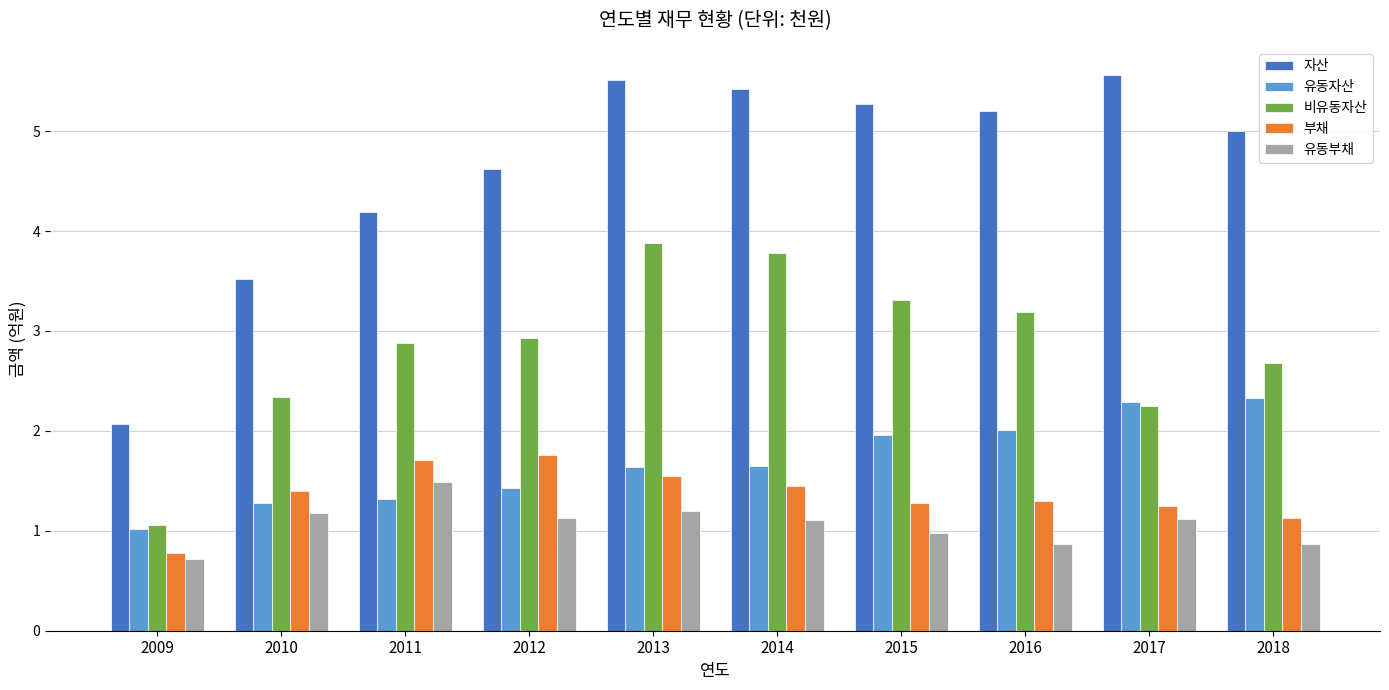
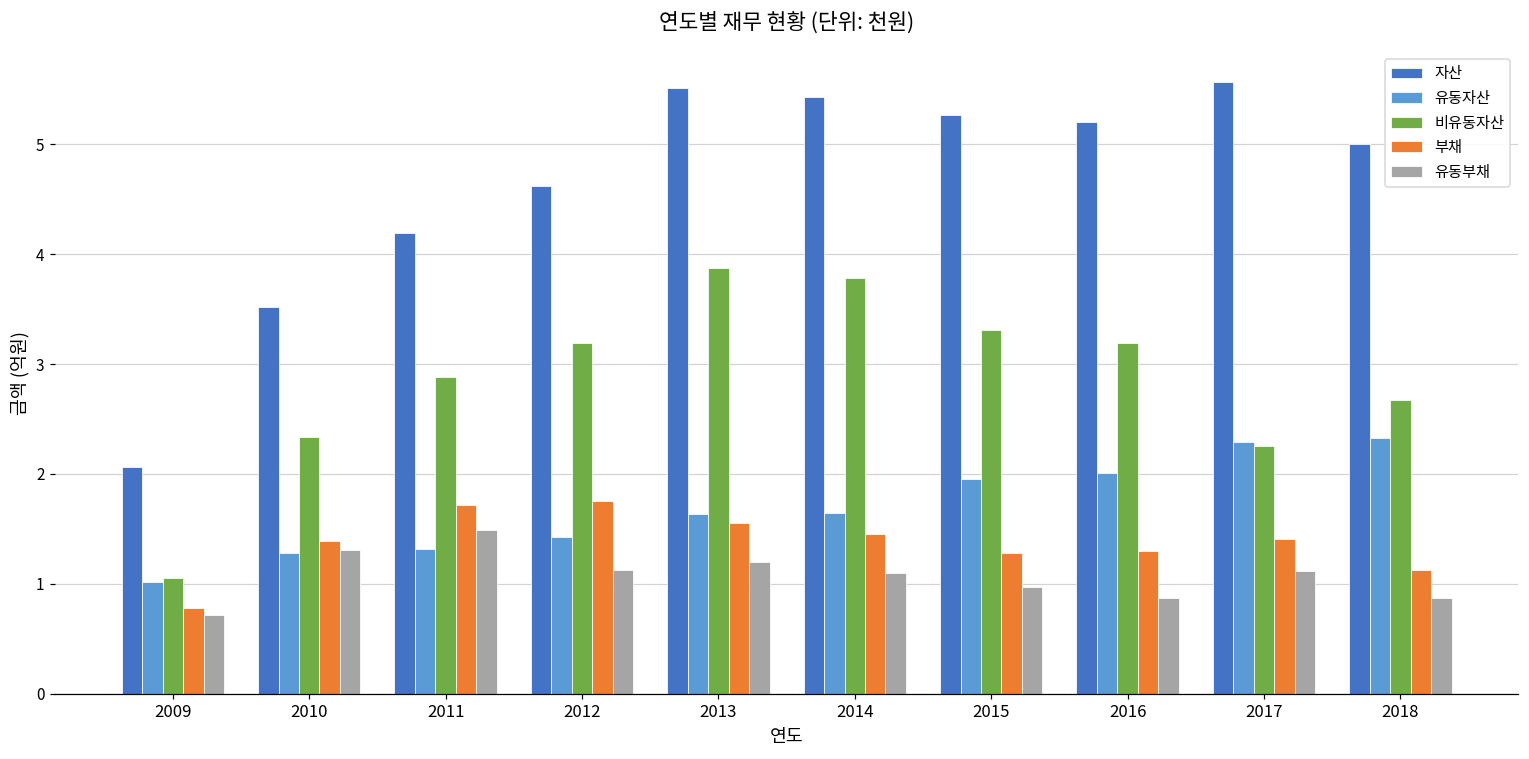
유동부채, 2010: 1.2 -> 1.3
비유동자산, 2012: 2.9 -> 3.2
부채, 2017: 1.2 -> 1.4
